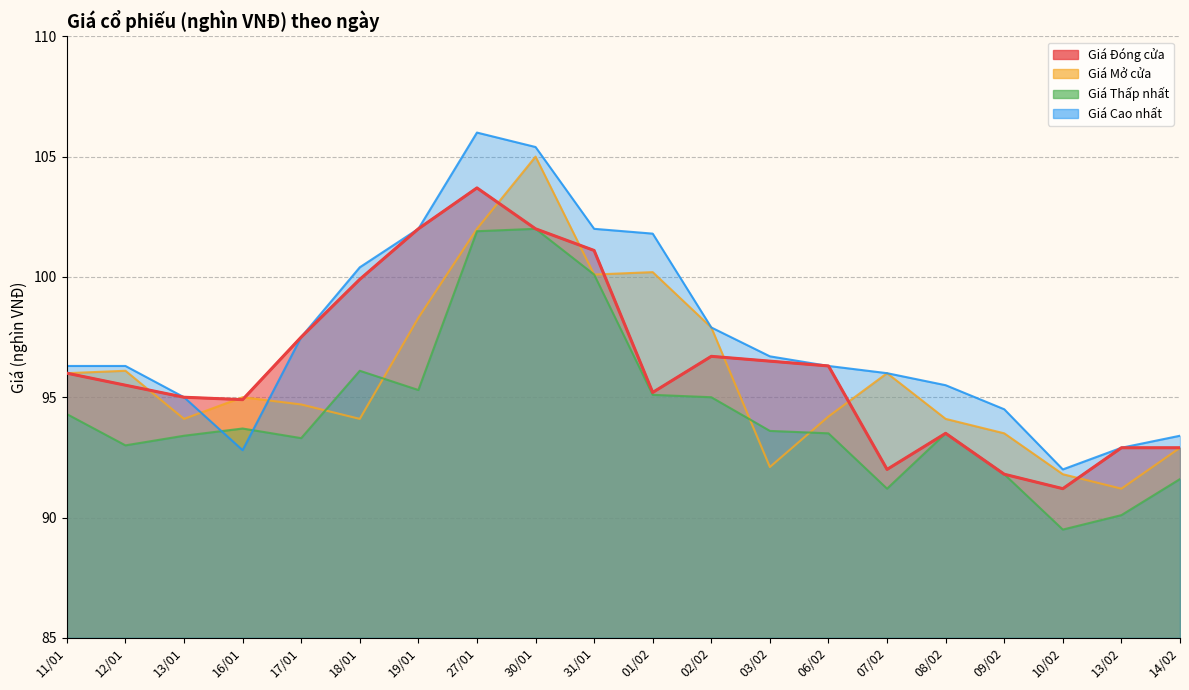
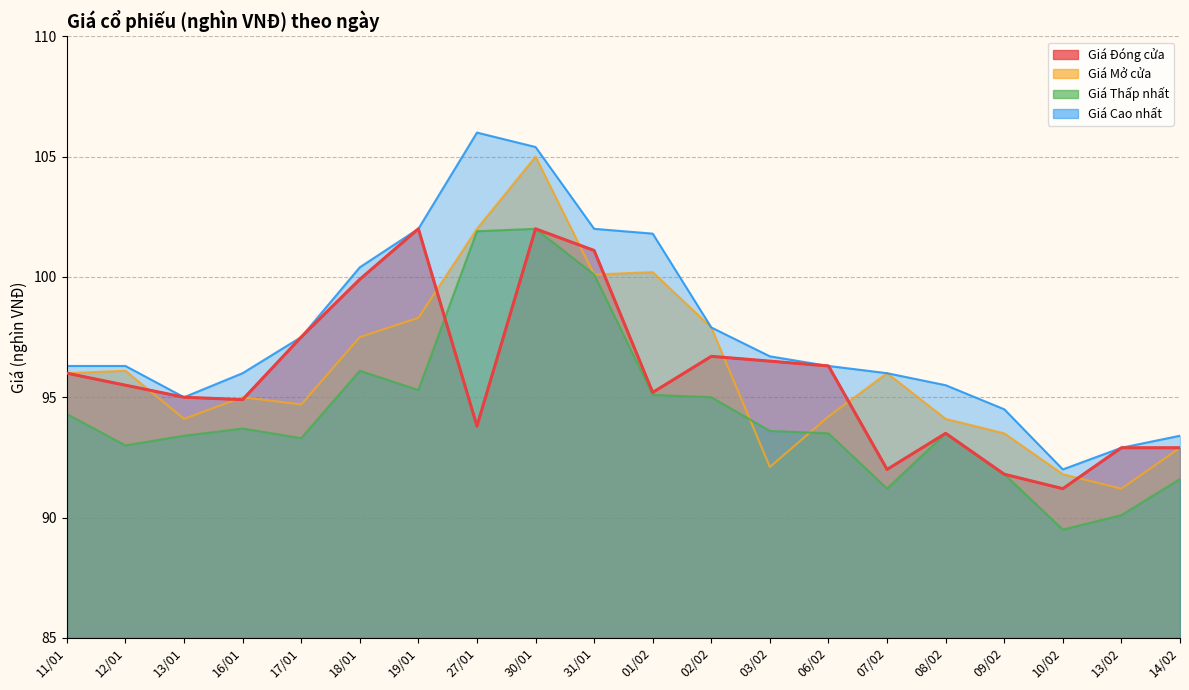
Giá Cao nhất, 16/01: 92.8 -> 96.0
Giá Mở cửa, 18/01: 94.1 -> 97.5
Giá Đóng cửa, 27/01: 103.7 -> 93.8
